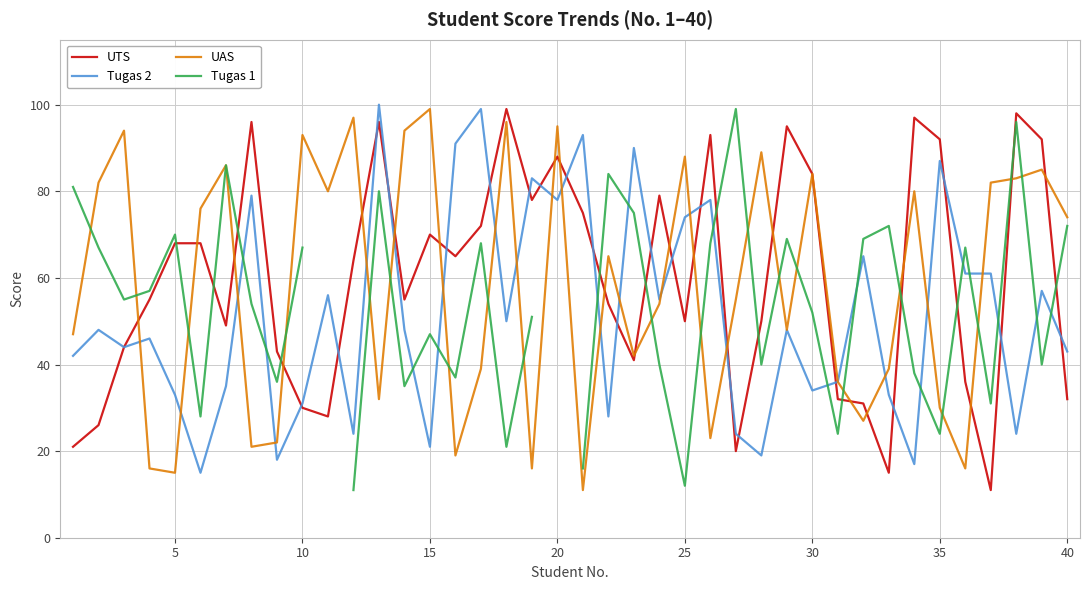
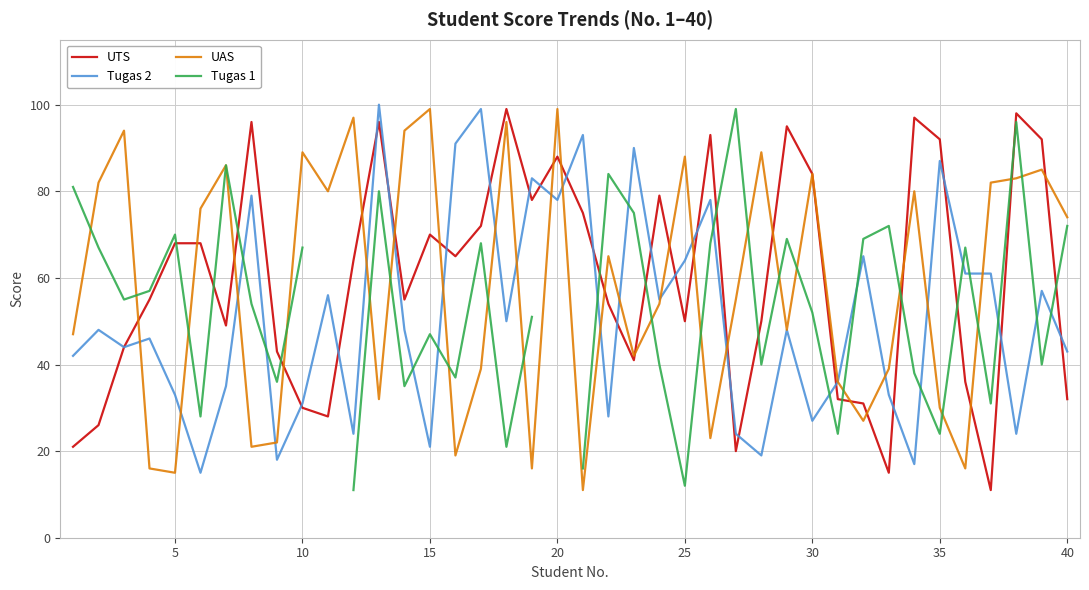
UAS, 10: 93 -> 89
UAS, 20: 95 -> 99
Tugas 2, 25: 74 -> 64
Tugas 2, 30: 34 -> 27
